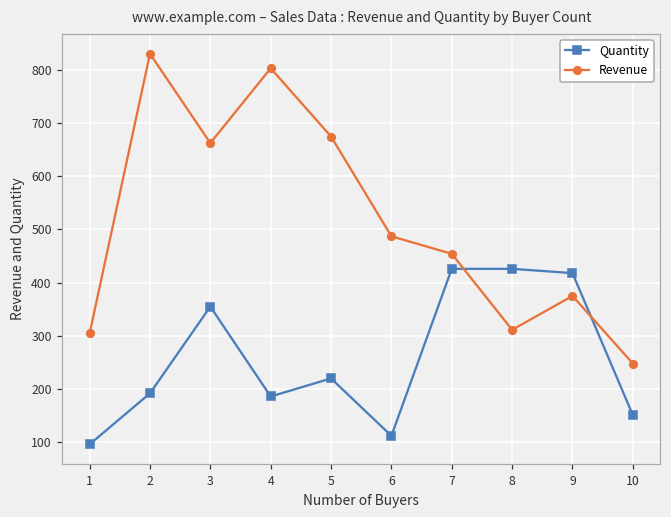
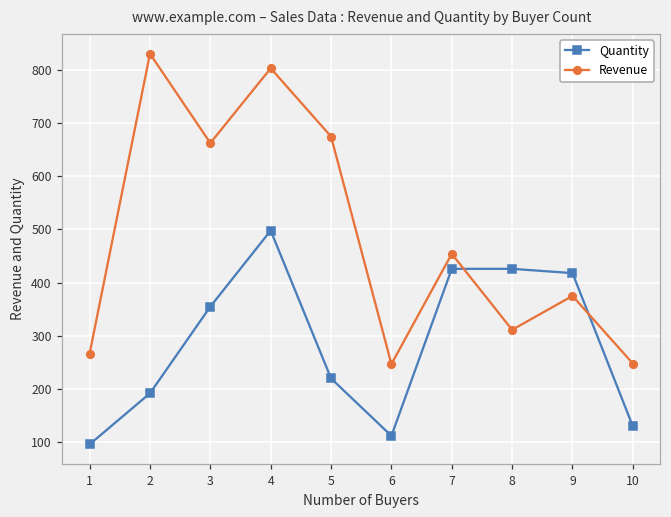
Revenue, 1: 300 -> 270
Quantity, 4: 190 -> 500
Revenue, 6: 490 -> 250
Quantity, 10: 150 -> 130
